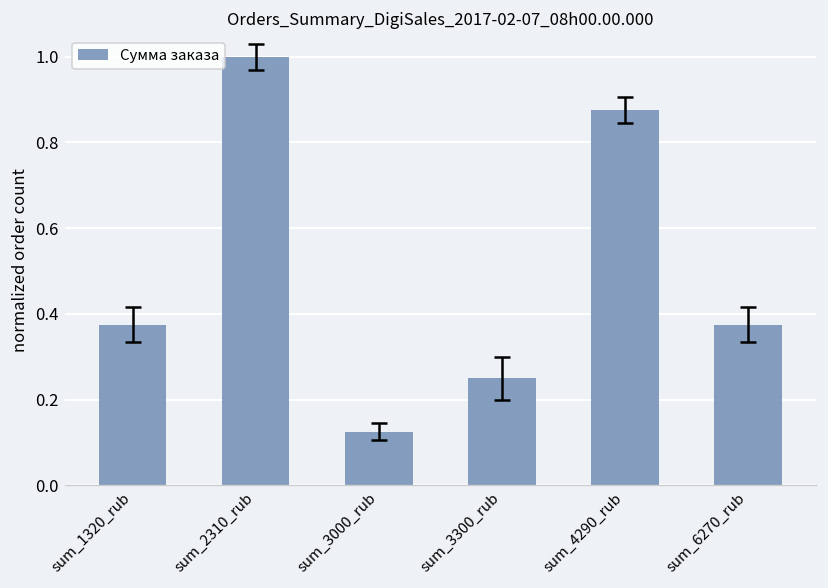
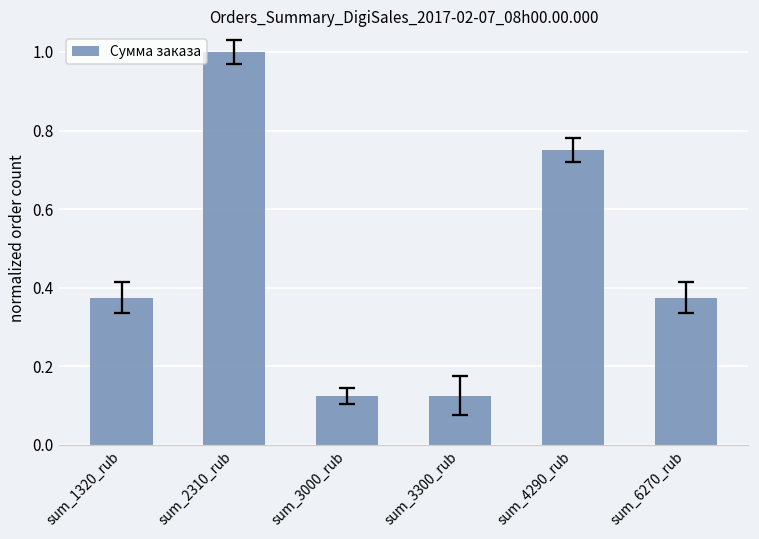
Сумма заказа, sum_3300_rub: 0.25 -> 0.13
Сумма заказа, sum_4290_rub: 0.88 -> 0.75
